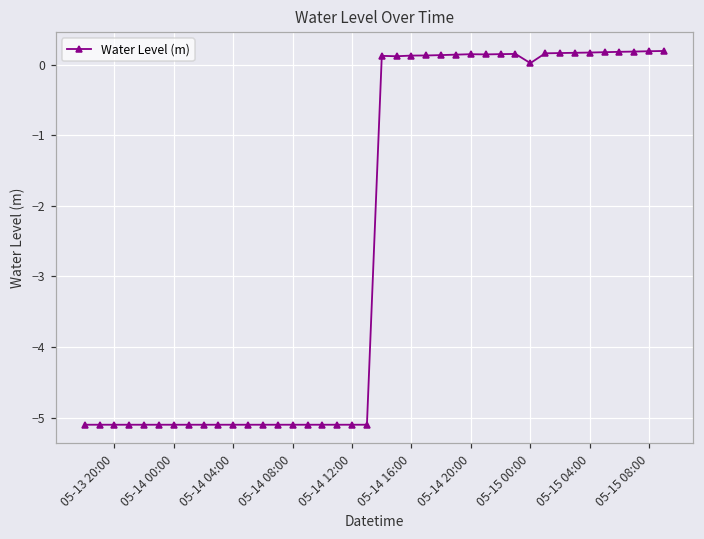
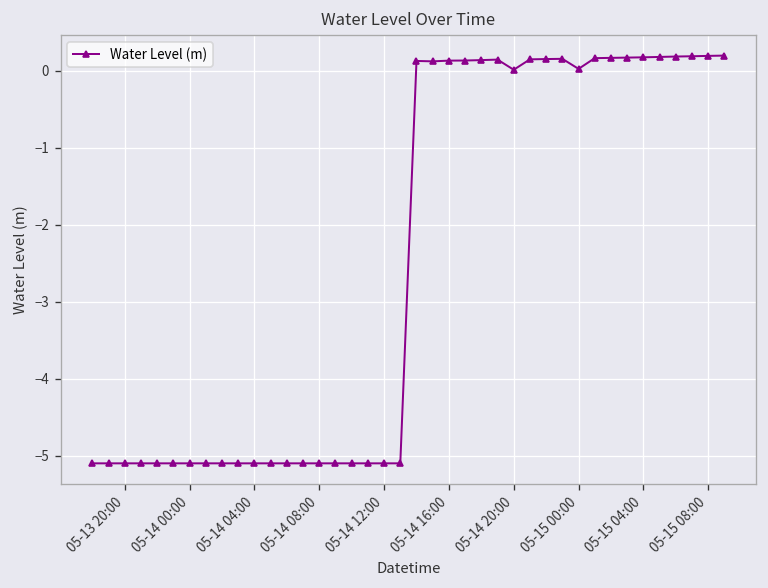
05-14 20:00: 0.2 -> 0.0
